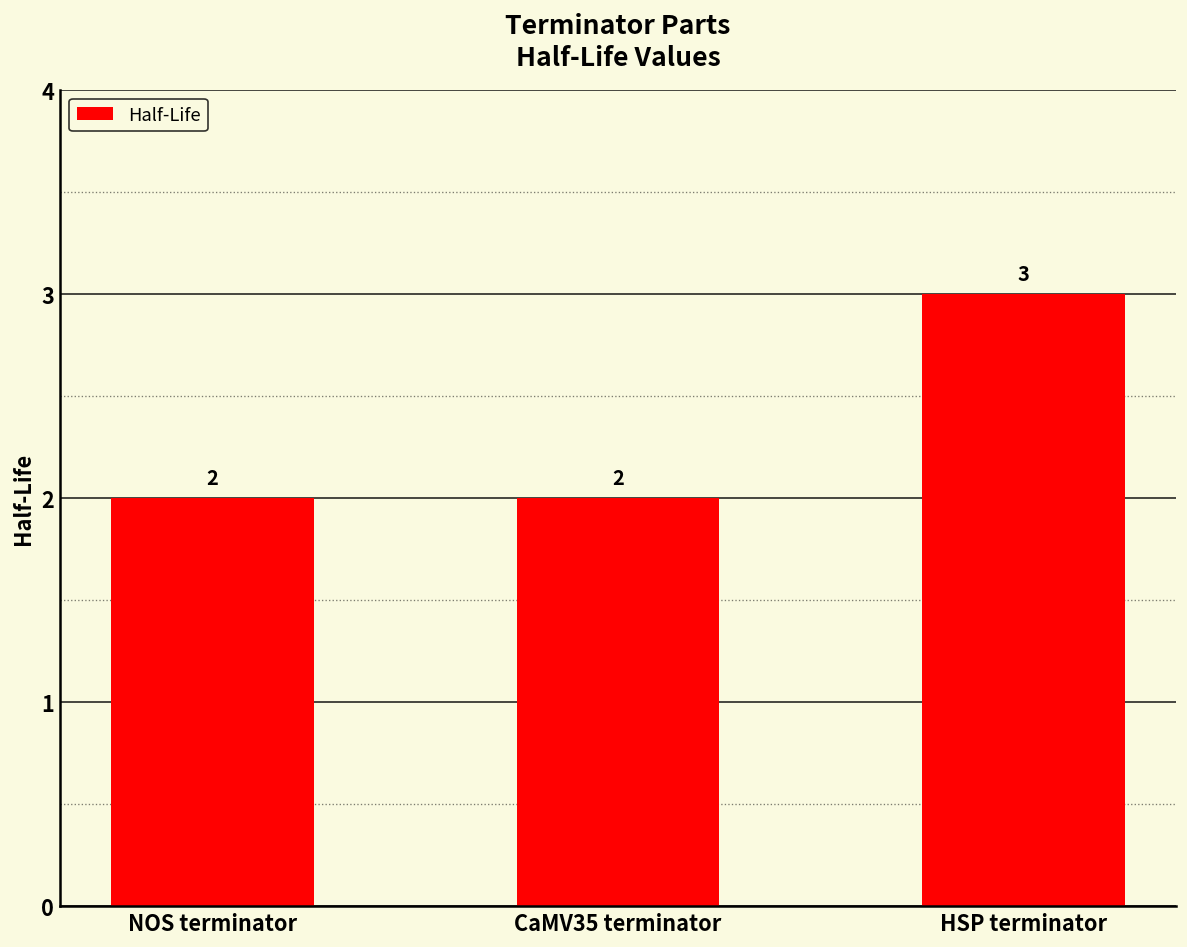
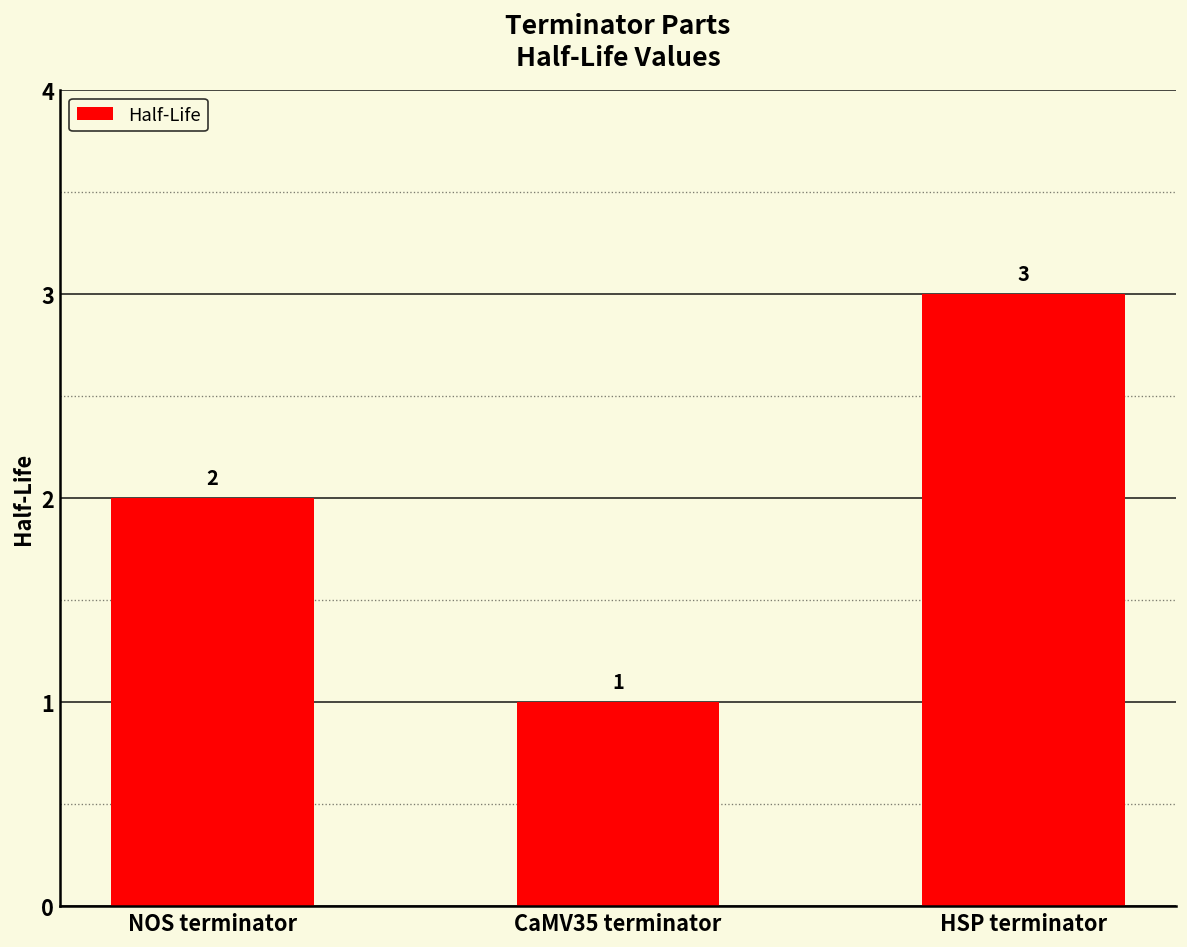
CaMV35 terminator: 2 -> 1
